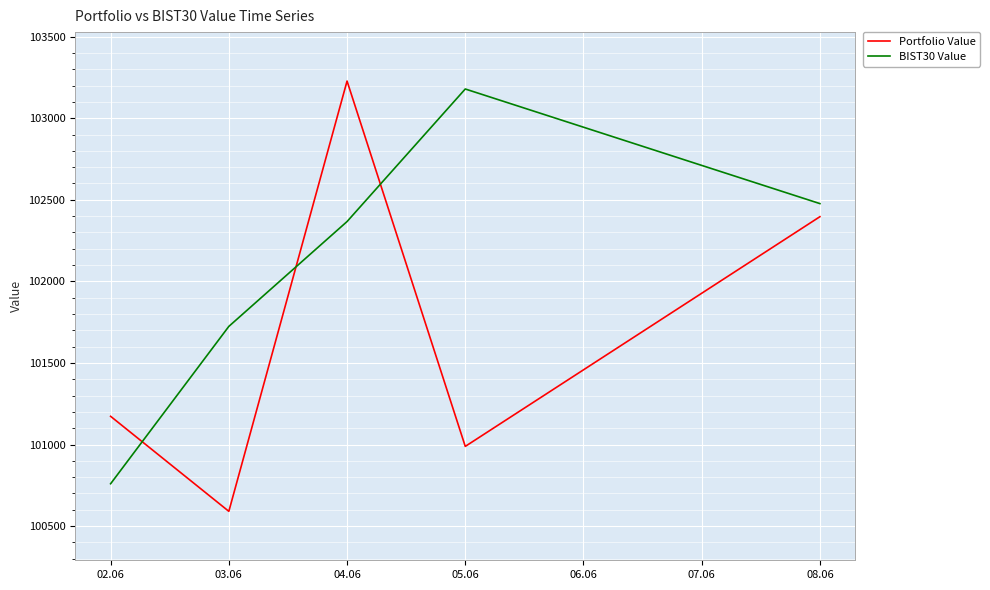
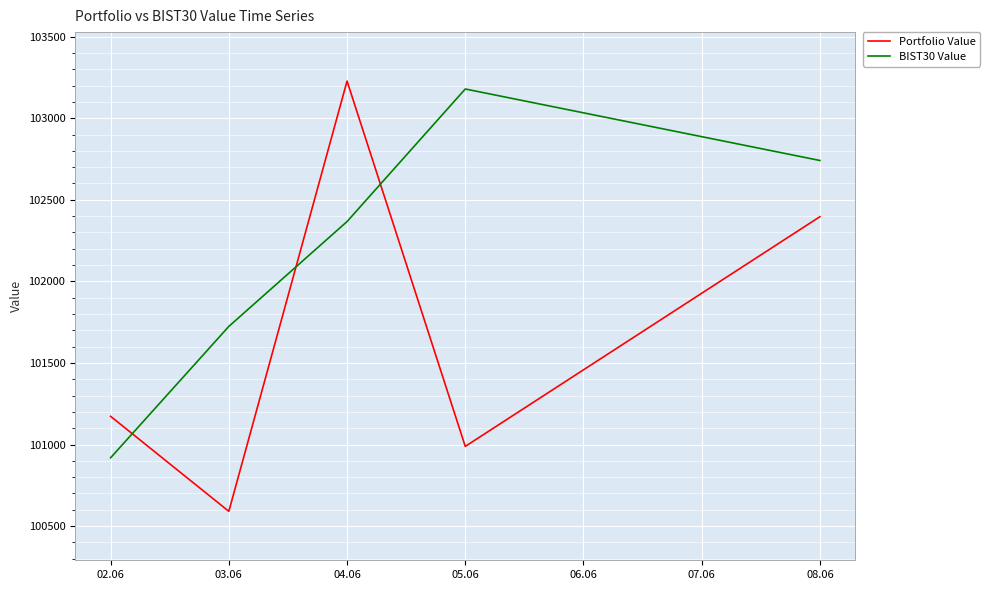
BIST30 Value, 02.06: 100760 -> 100920
BIST30 Value, 08.06: 102480 -> 102740
